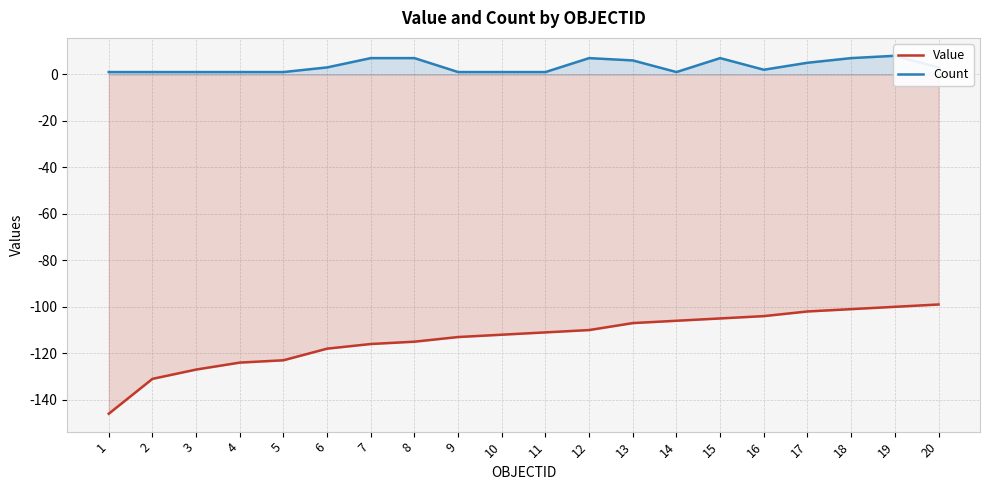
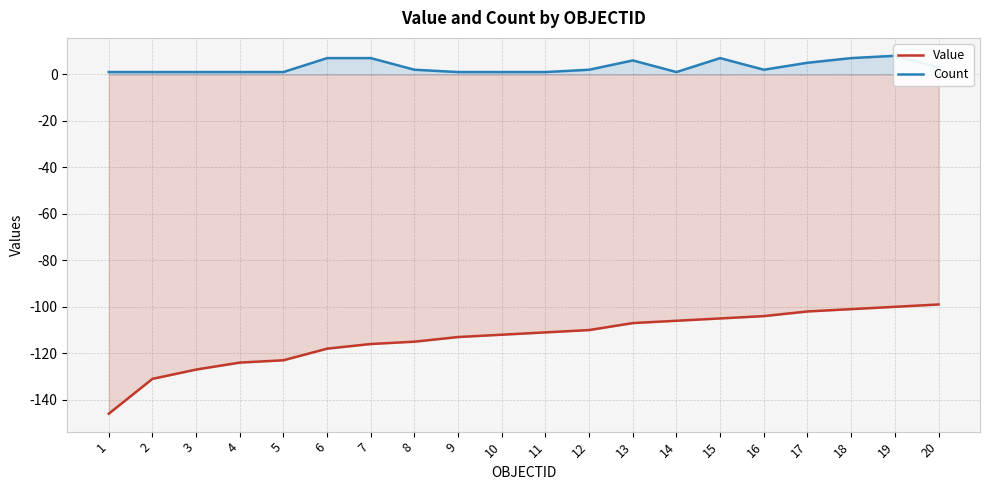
Count, 6: 3 -> 7
Count, 8: 7 -> 2
Count, 12: 7 -> 2
